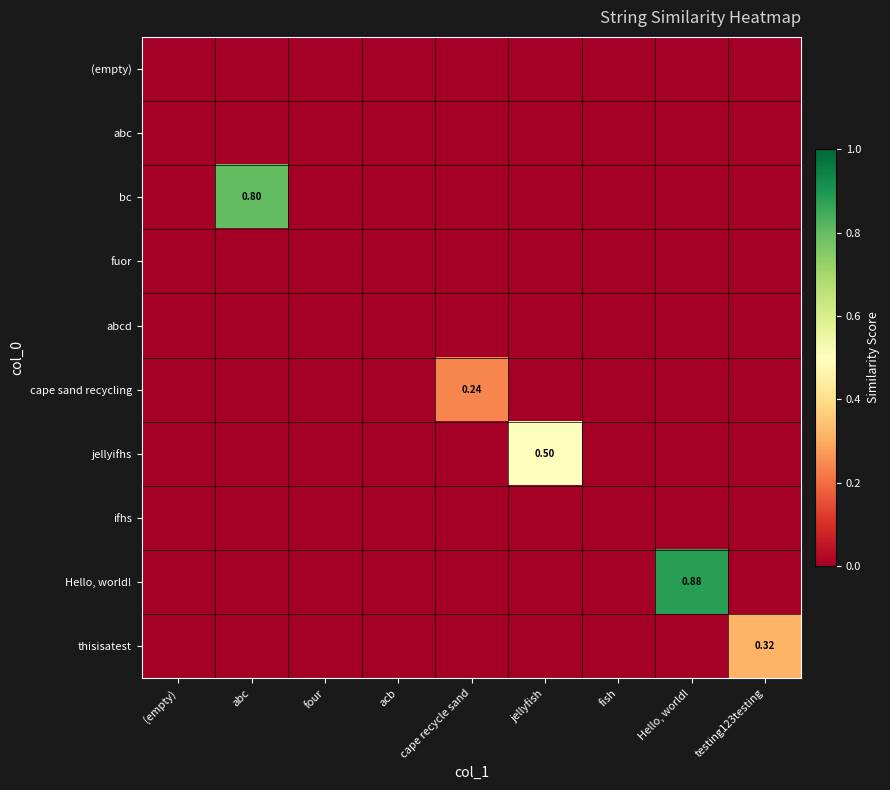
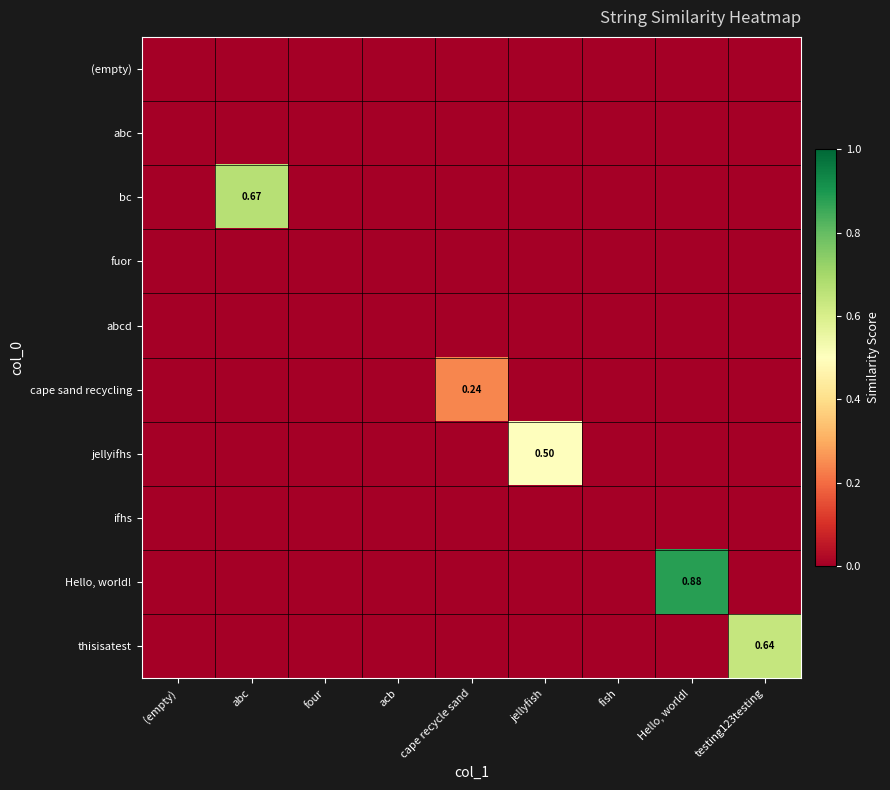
bc, abc: 0.80 -> 0.67
thisisatest, testing123testing: 0.32 -> 0.64
